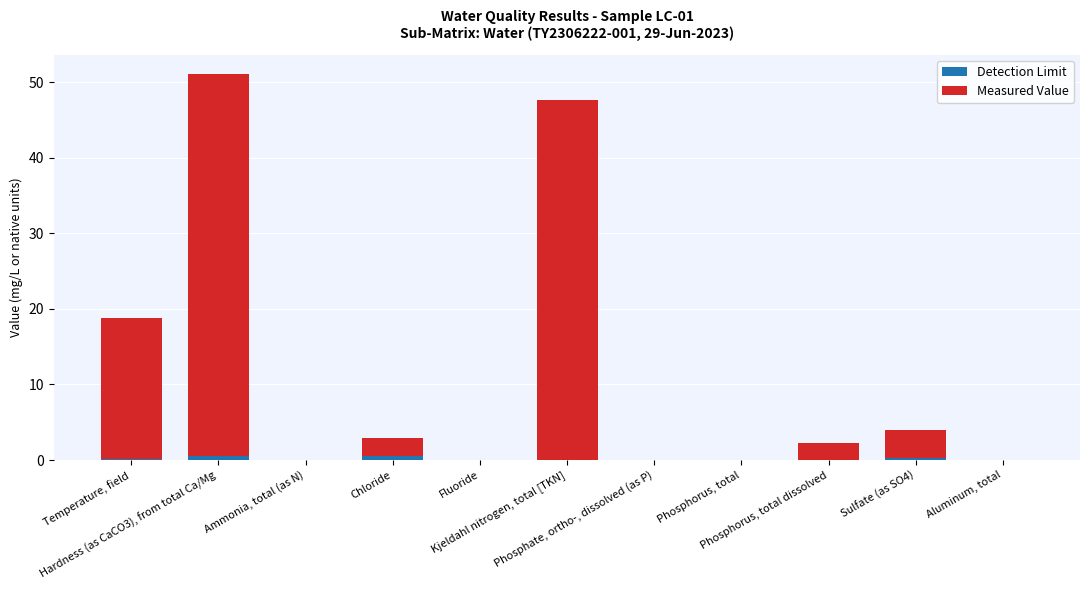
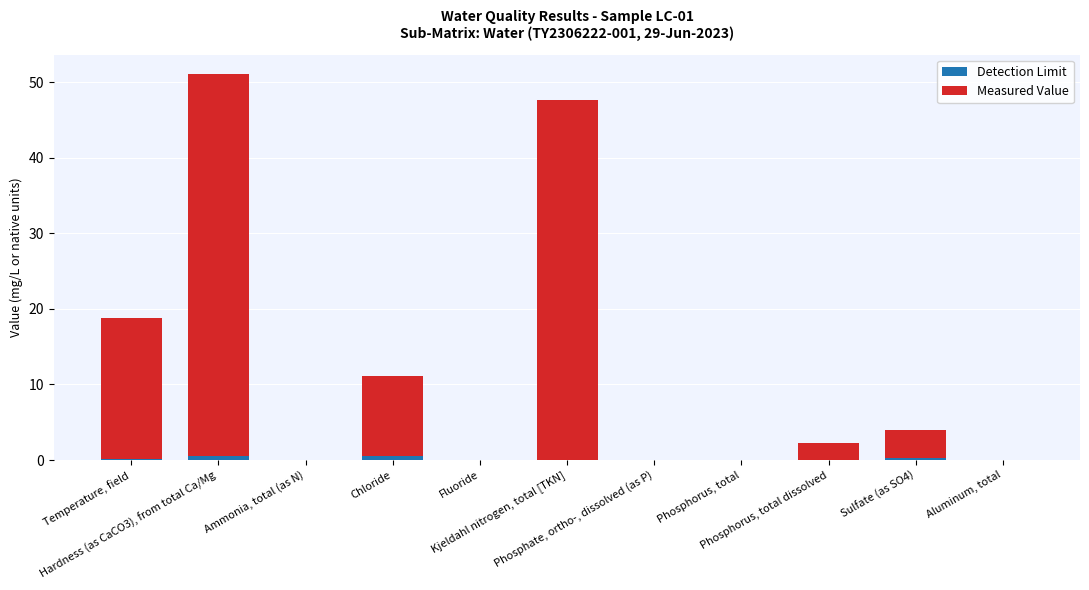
Measured Value, Chloride: 2 -> 11
